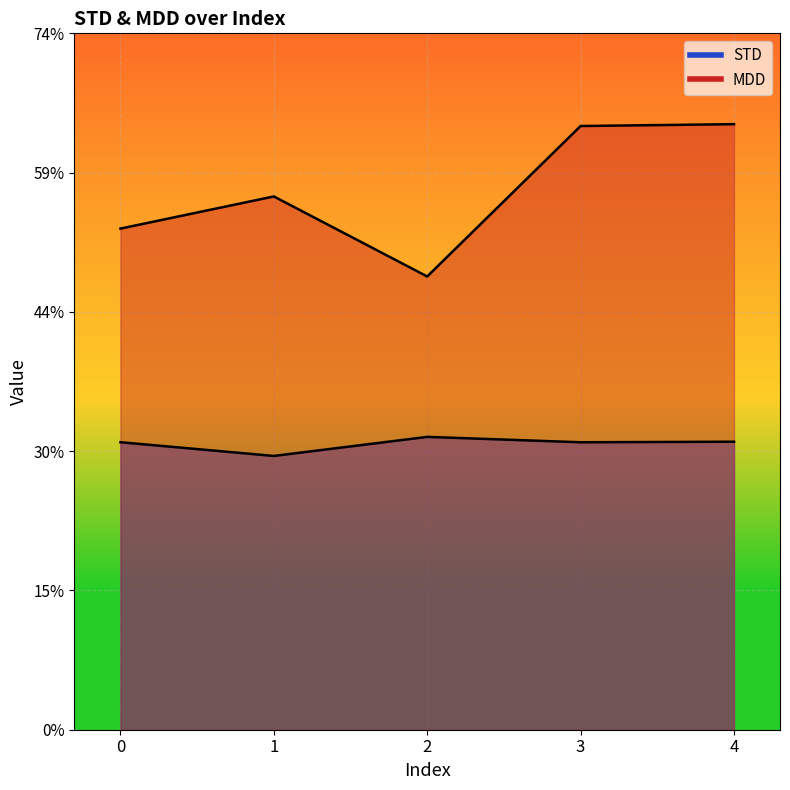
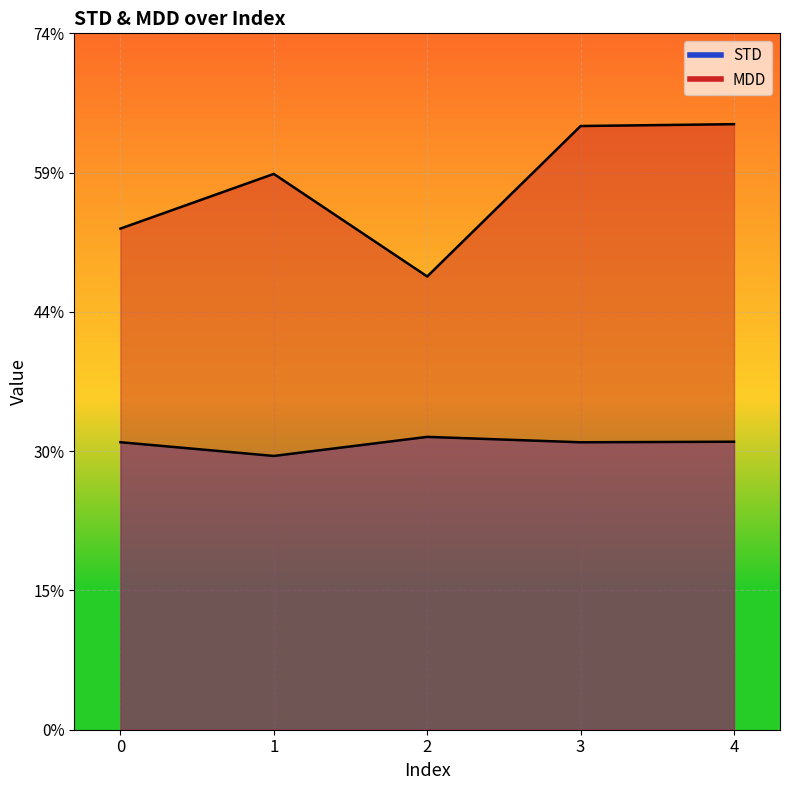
MDD, 1: 57% -> 59%
